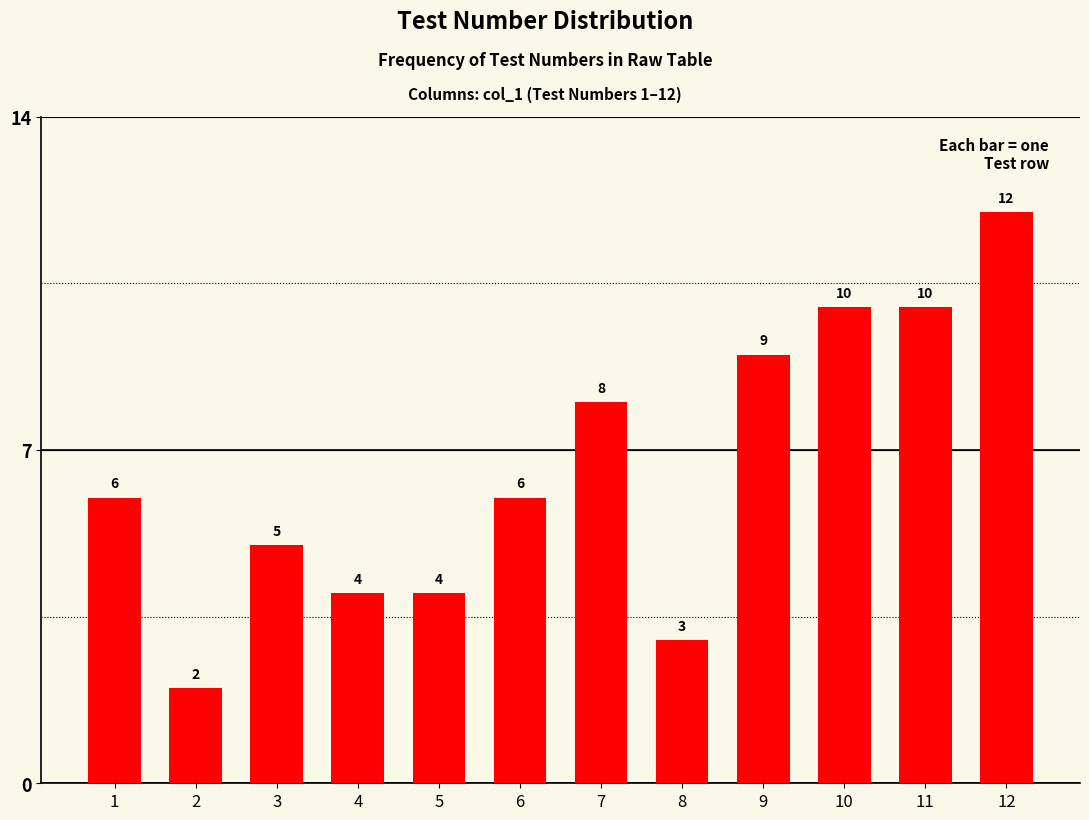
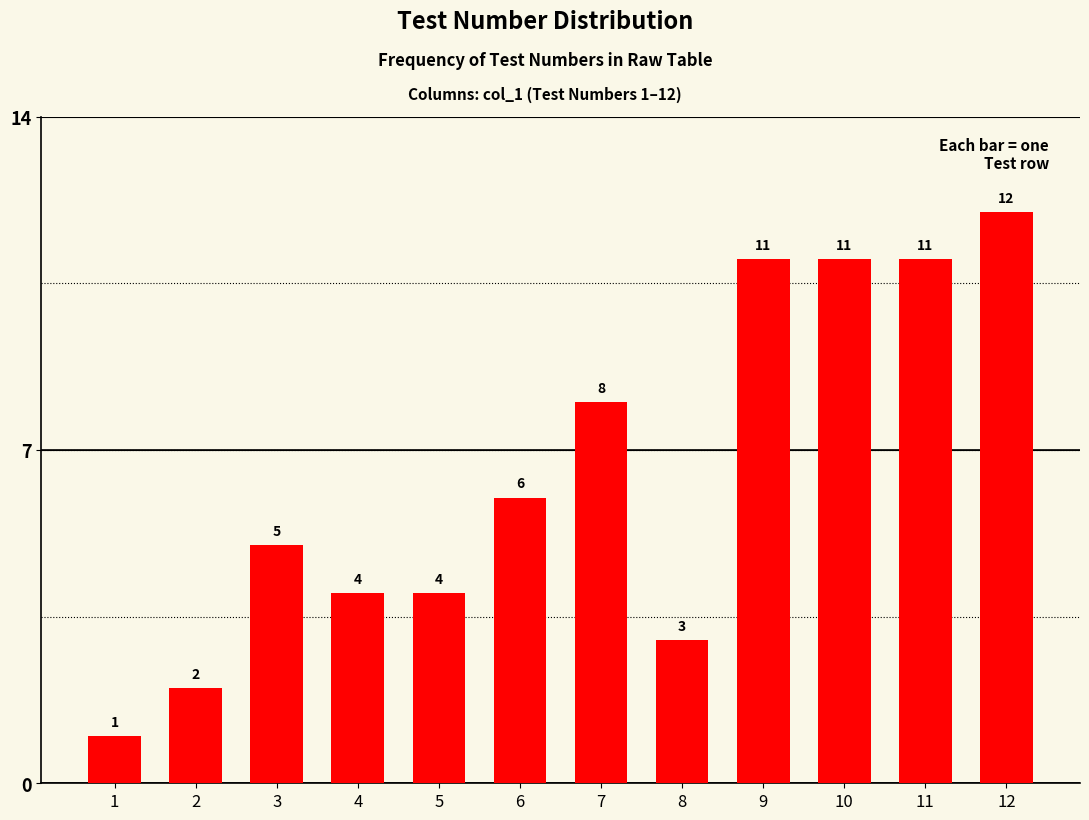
1: 6 -> 1
9: 9 -> 11
10: 10 -> 11
11: 10 -> 11
